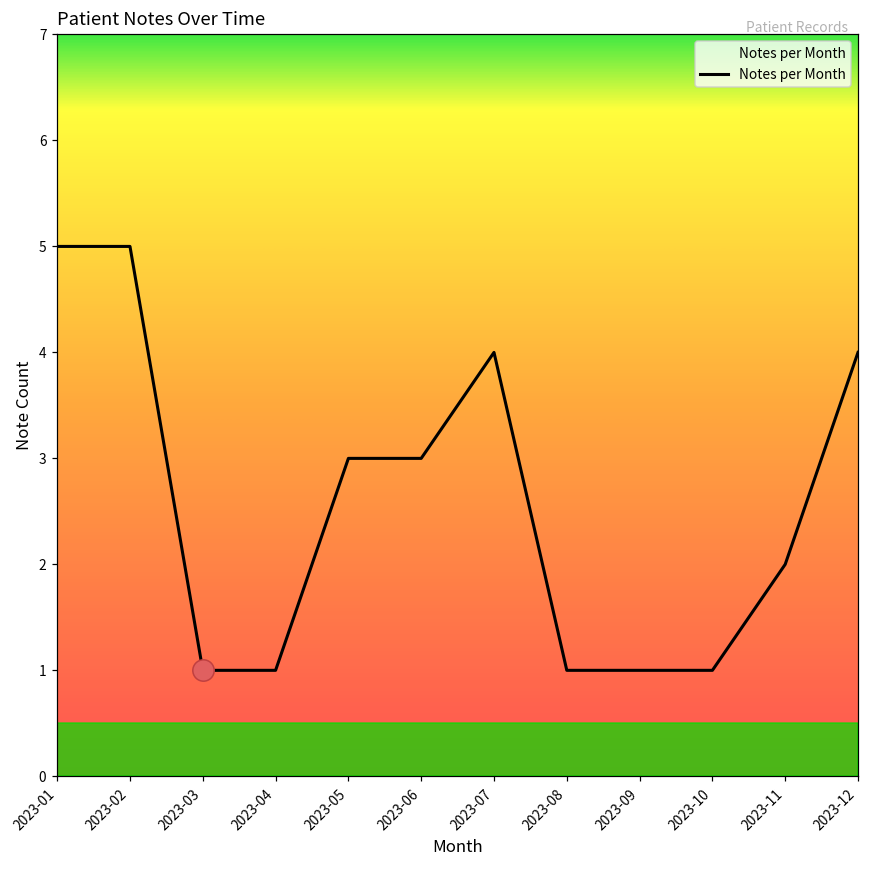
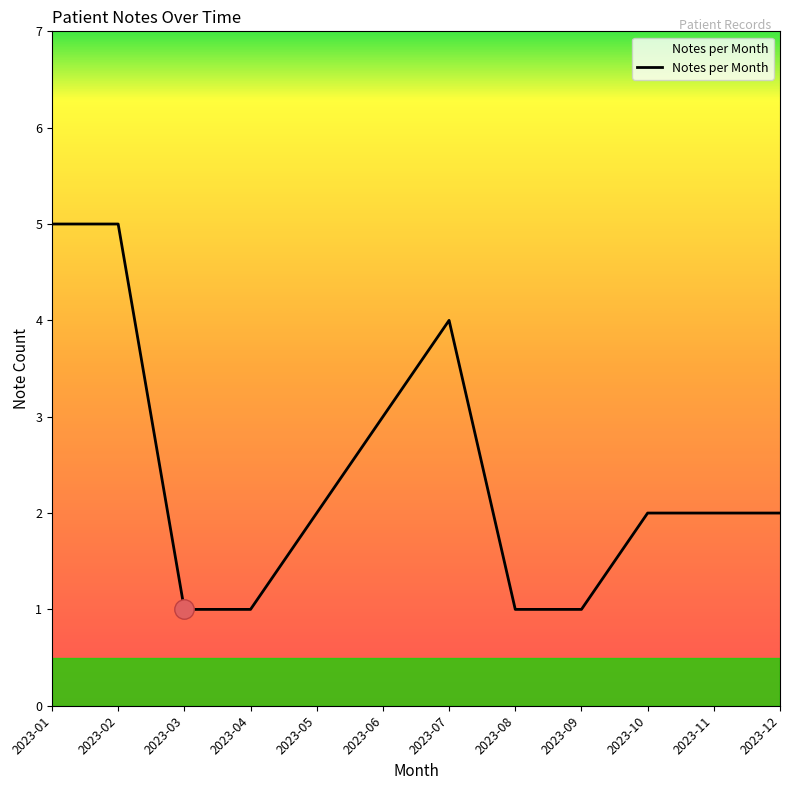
Notes per Month, 2023-05: 3 -> 2
Notes per Month, 2023-10: 1 -> 2
Notes per Month, 2023-12: 4 -> 2
